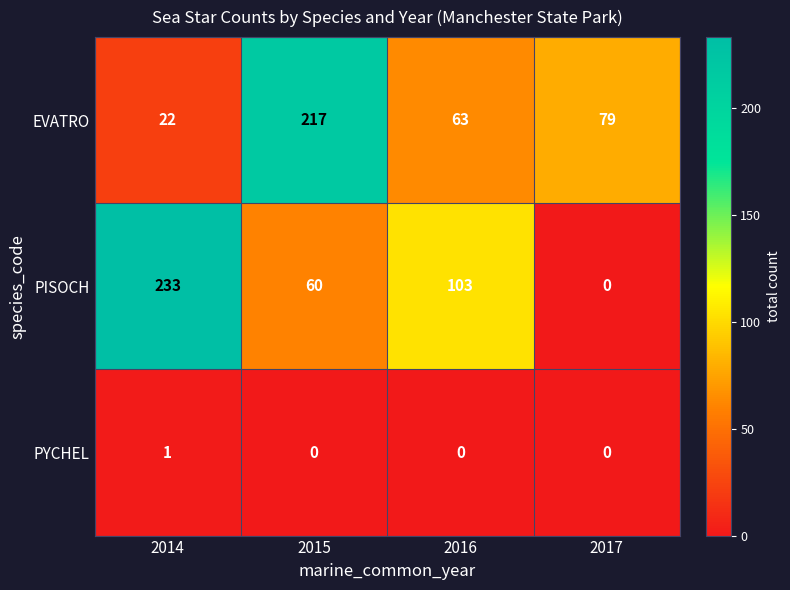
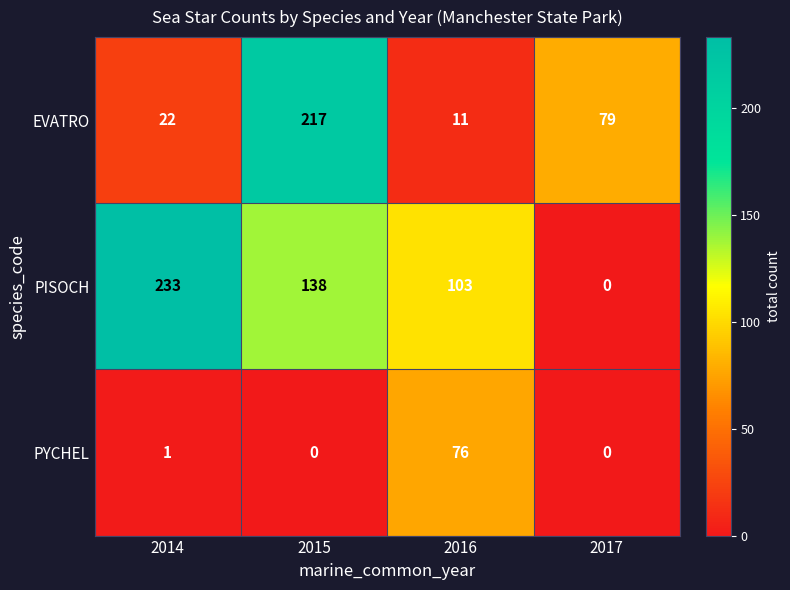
EVATRO, 2016: 63 -> 11
PISOCH, 2015: 60 -> 138
PYCHEL, 2016: 0 -> 76
